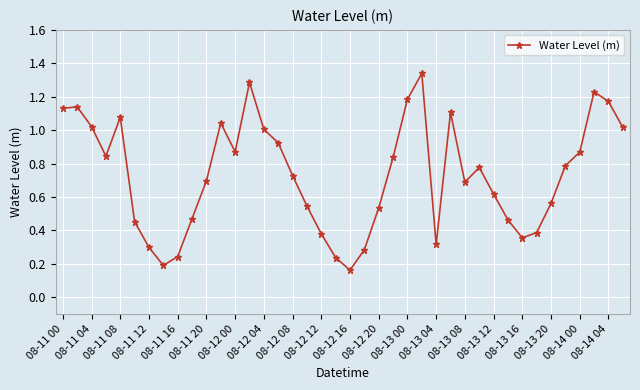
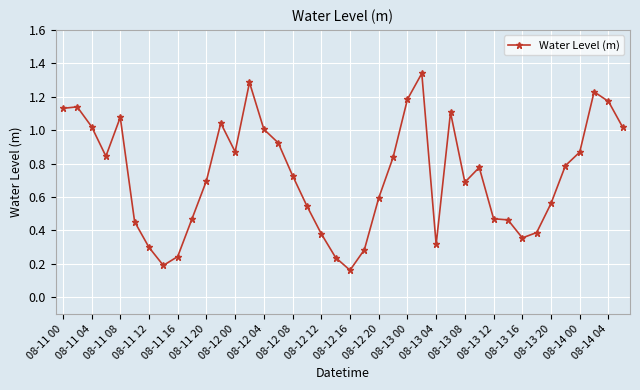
08-12 20: 0.54 -> 0.59
08-13 12: 0.62 -> 0.47
